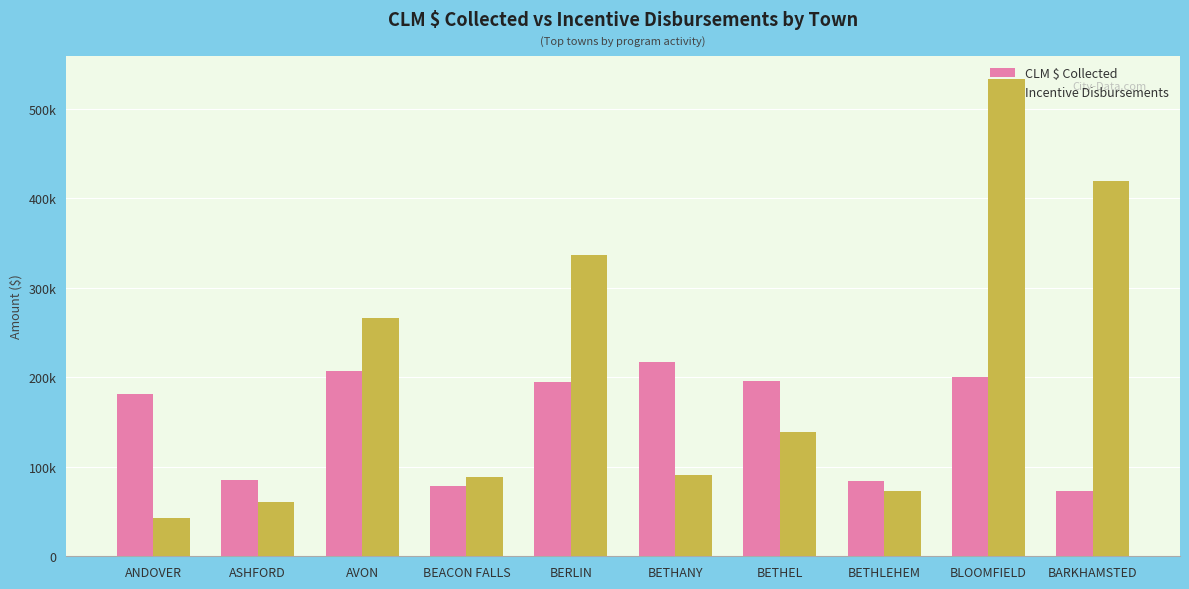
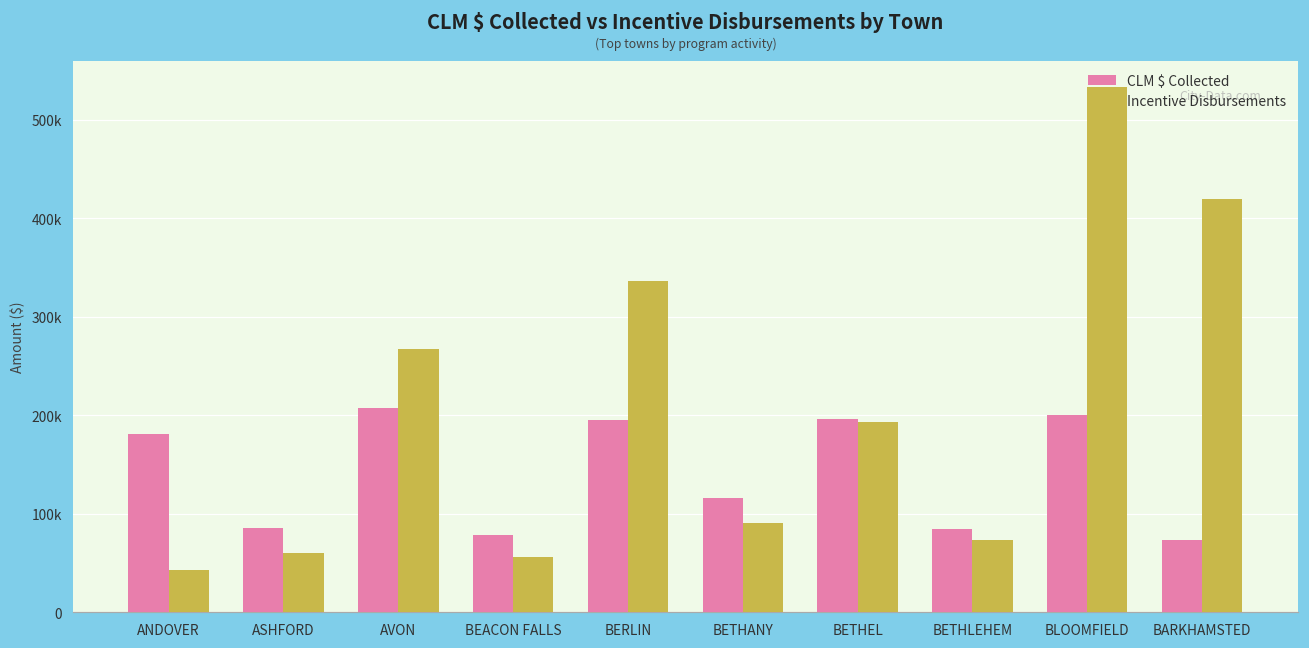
Incentive Disbursements, BEACON FALLS: 90000 -> 60000
CLM $ Collected, BETHANY: 220000 -> 120000
Incentive Disbursements, BETHEL: 140000 -> 190000
